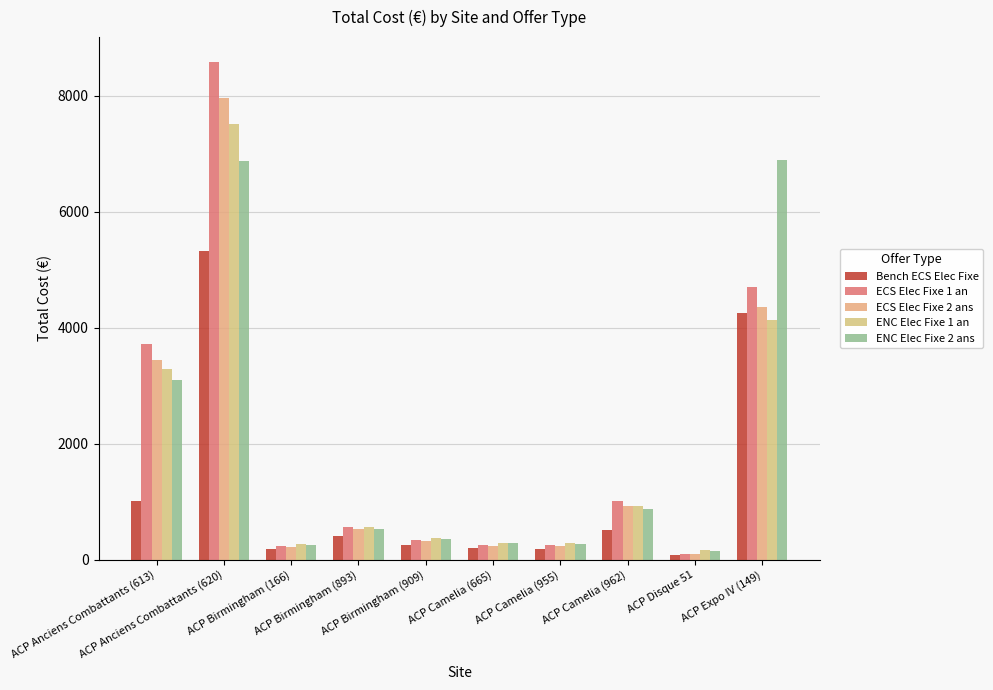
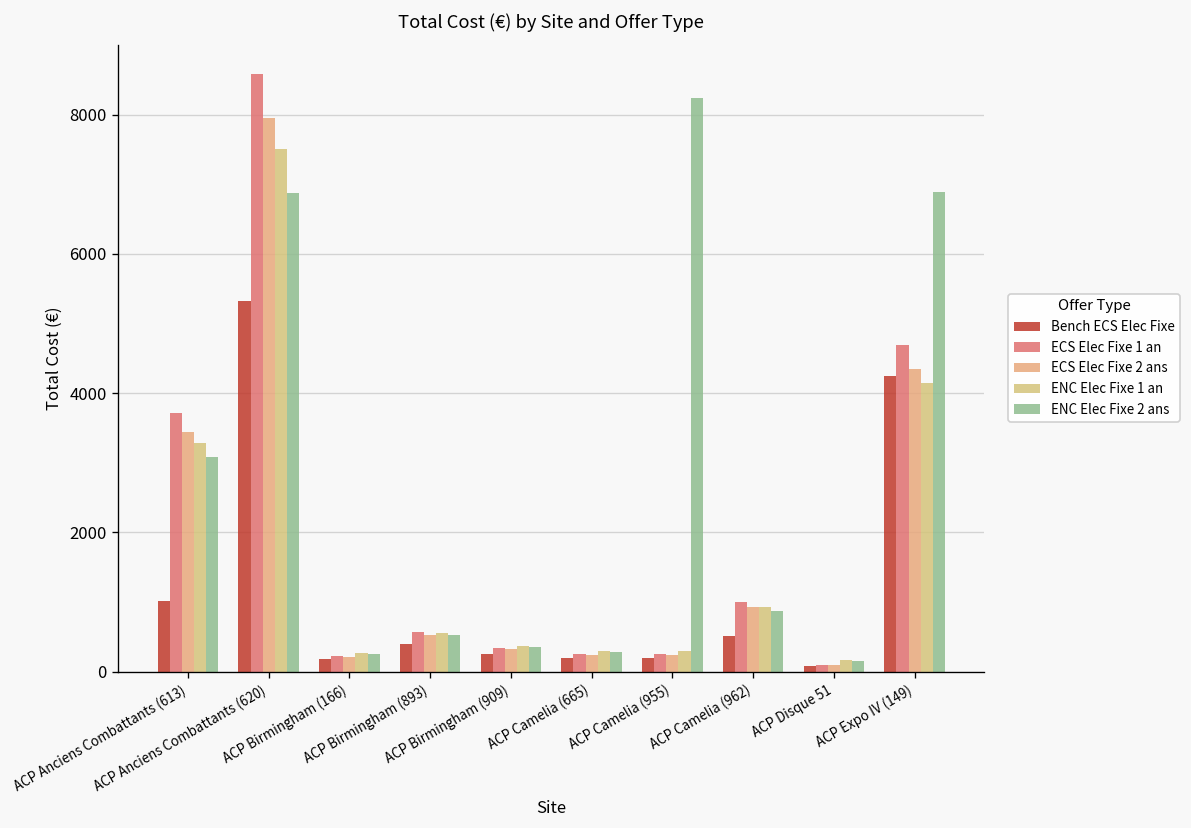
ENC Elec Fixe 2 ans, ACP Camelia (955): 300 -> 8200
